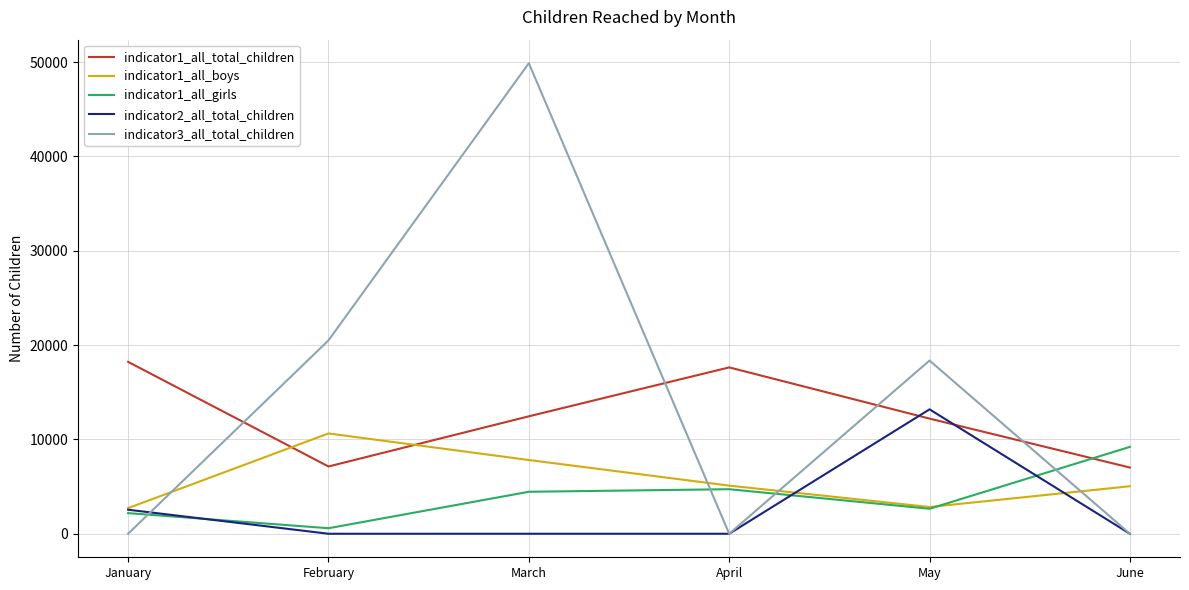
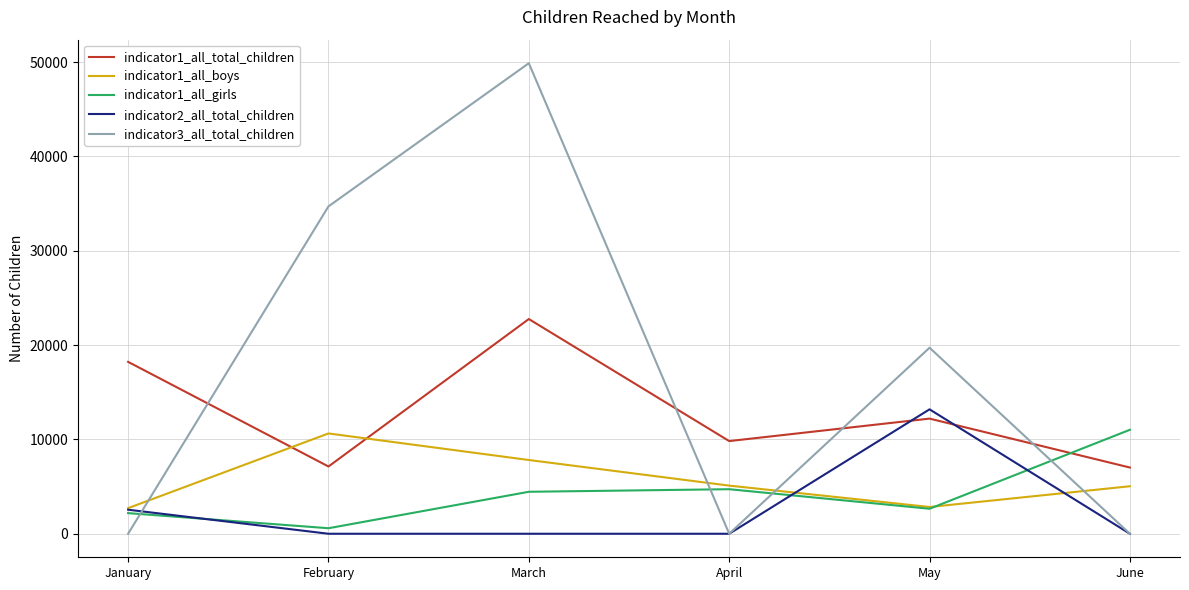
indicator3_all_total_children, February: 20000 -> 35000
indicator1_all_total_children, March: 12000 -> 23000
indicator1_all_total_children, April: 18000 -> 10000
indicator3_all_total_children, May: 18000 -> 20000
indicator1_all_girls, June: 9000 -> 11000
